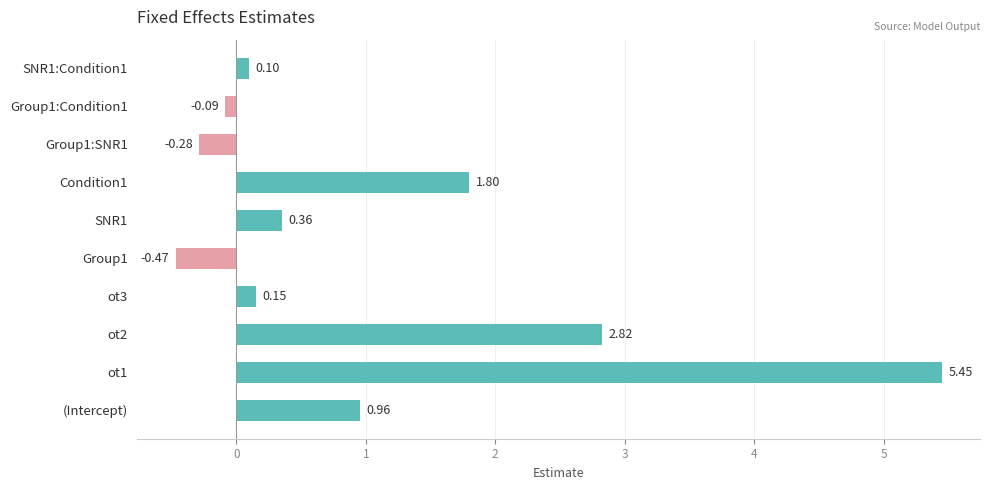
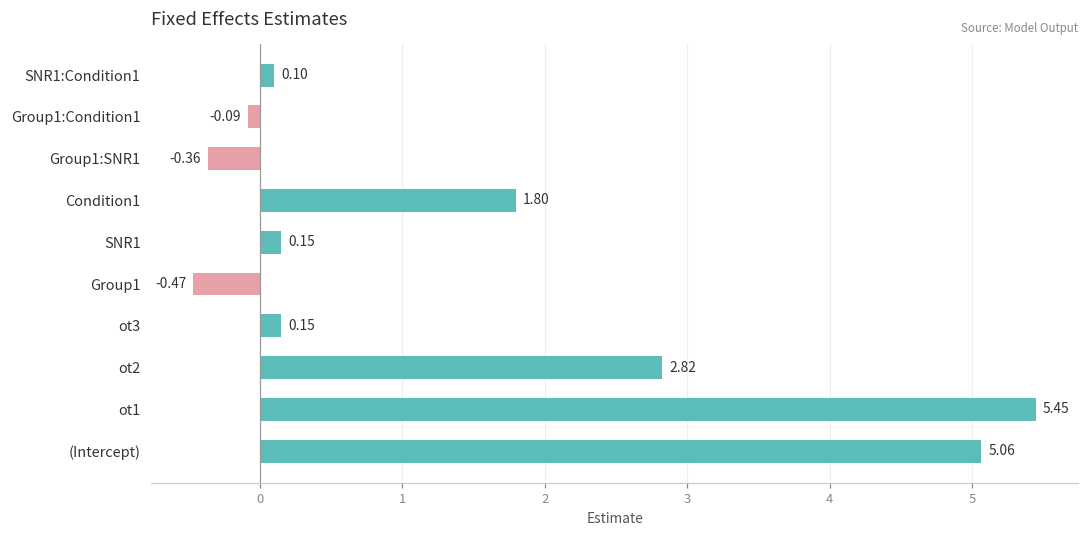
Group1:SNR1: -0.28 -> -0.36
SNR1: 0.36 -> 0.15
(Intercept): 0.96 -> 5.06
